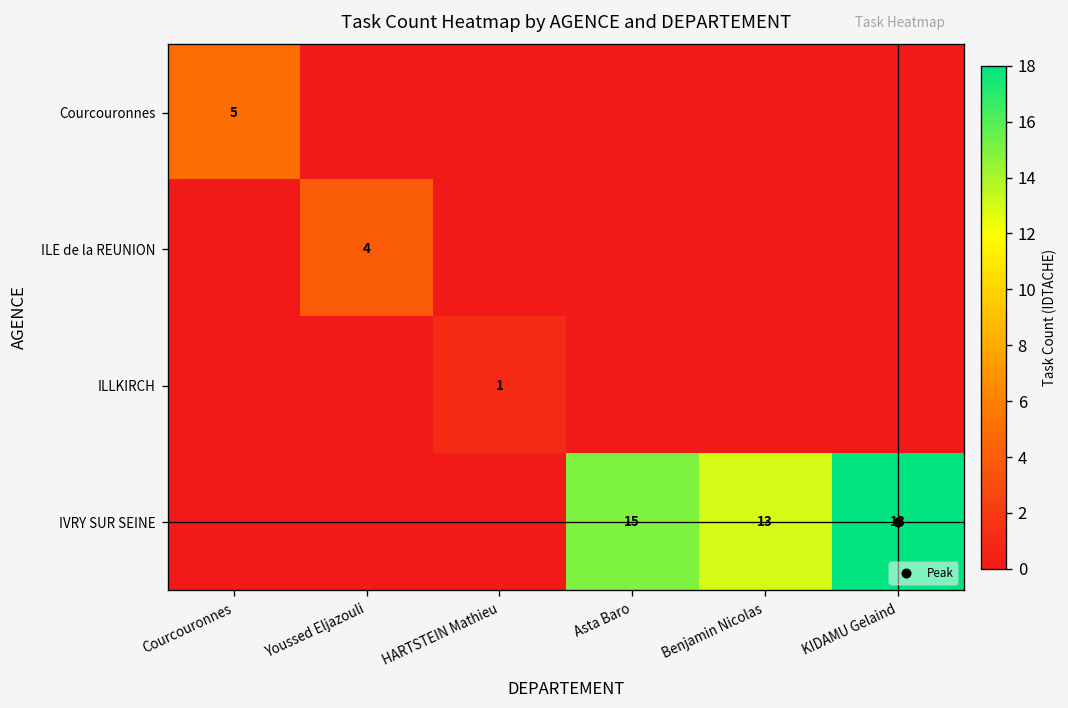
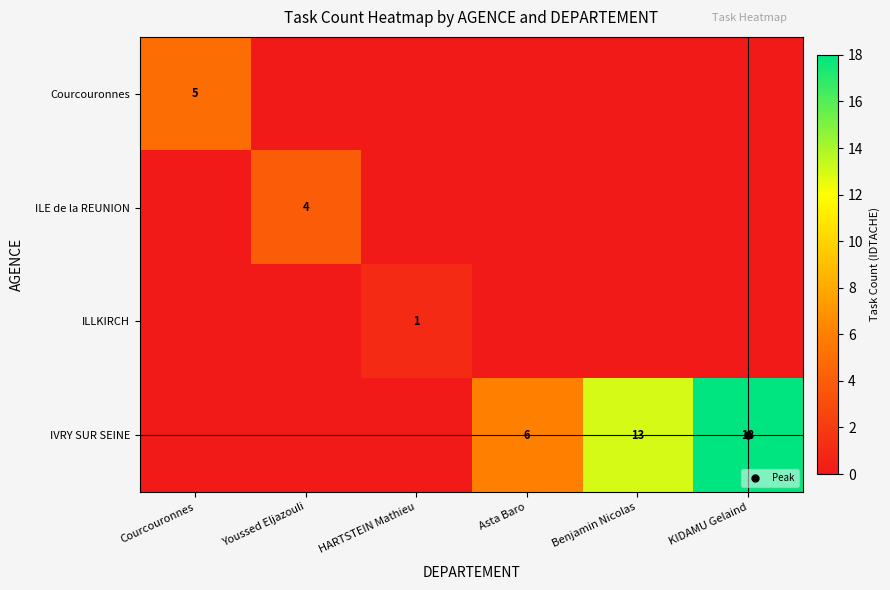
IVRY SUR SEINE, Asta Baro: 15 -> 6
